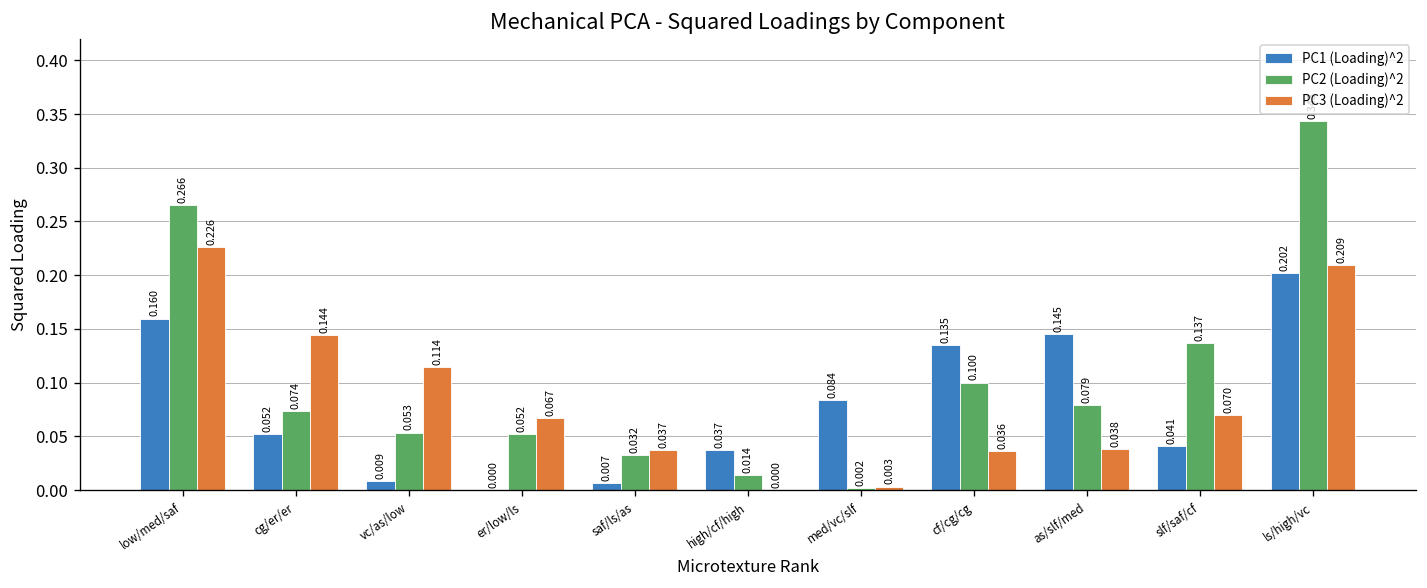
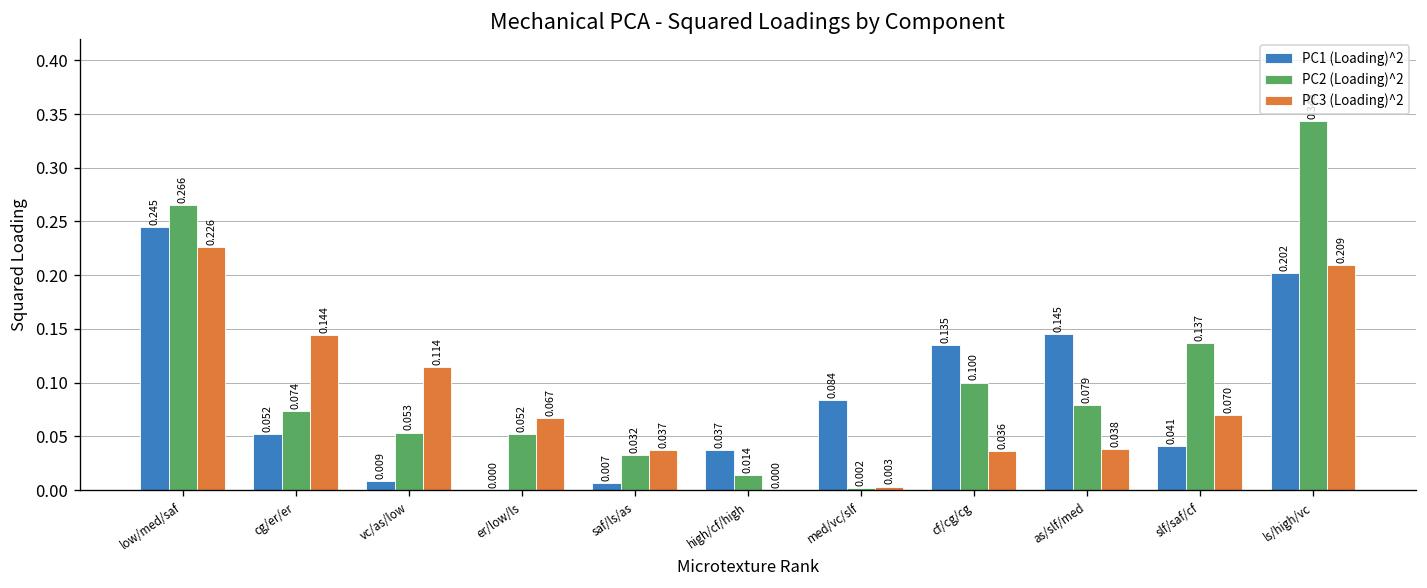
PC1 (Loading)^2, low/med/saf: 0.160 -> 0.245
